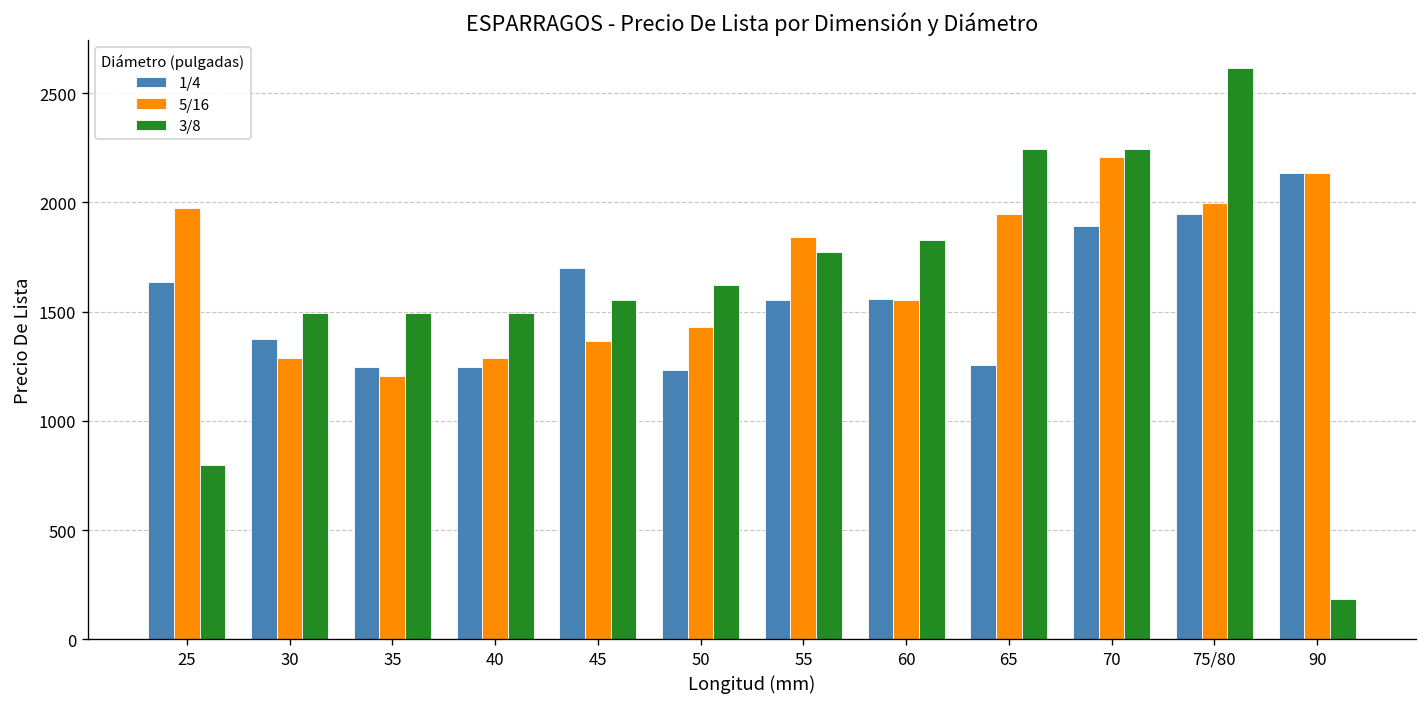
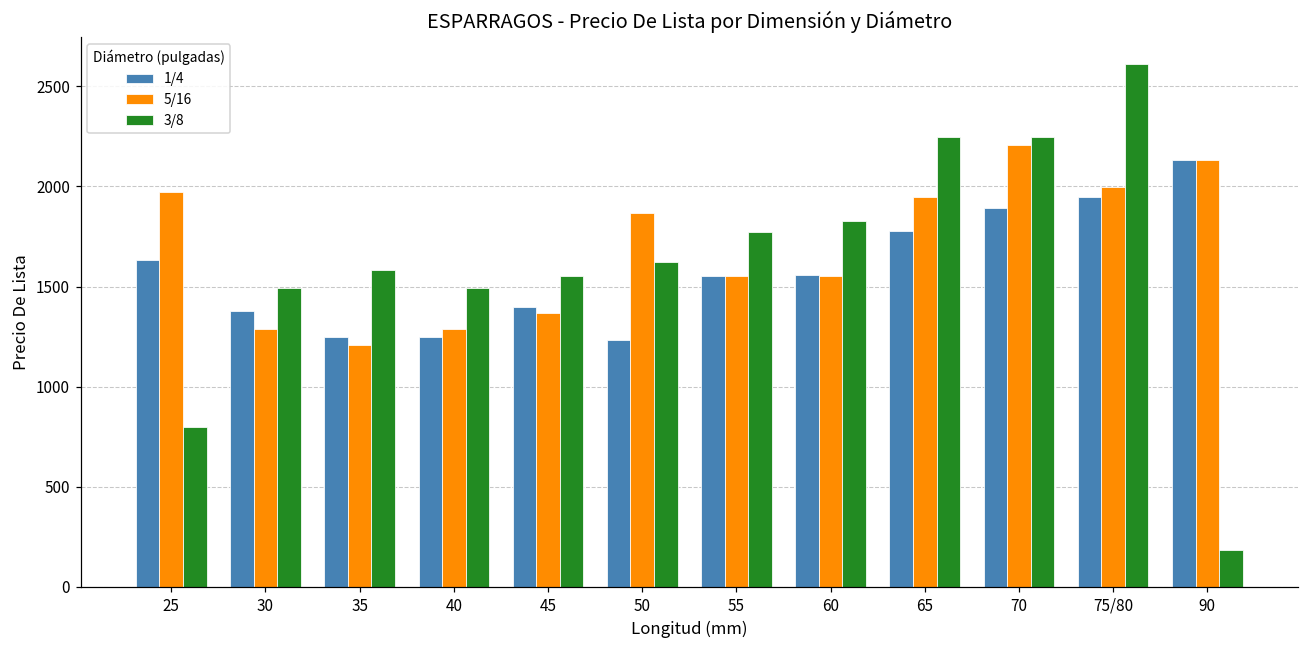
3/8, 35: 1490 -> 1580
1/4, 45: 1700 -> 1400
5/16, 50: 1430 -> 1870
5/16, 55: 1840 -> 1550
1/4, 65: 1260 -> 1780
